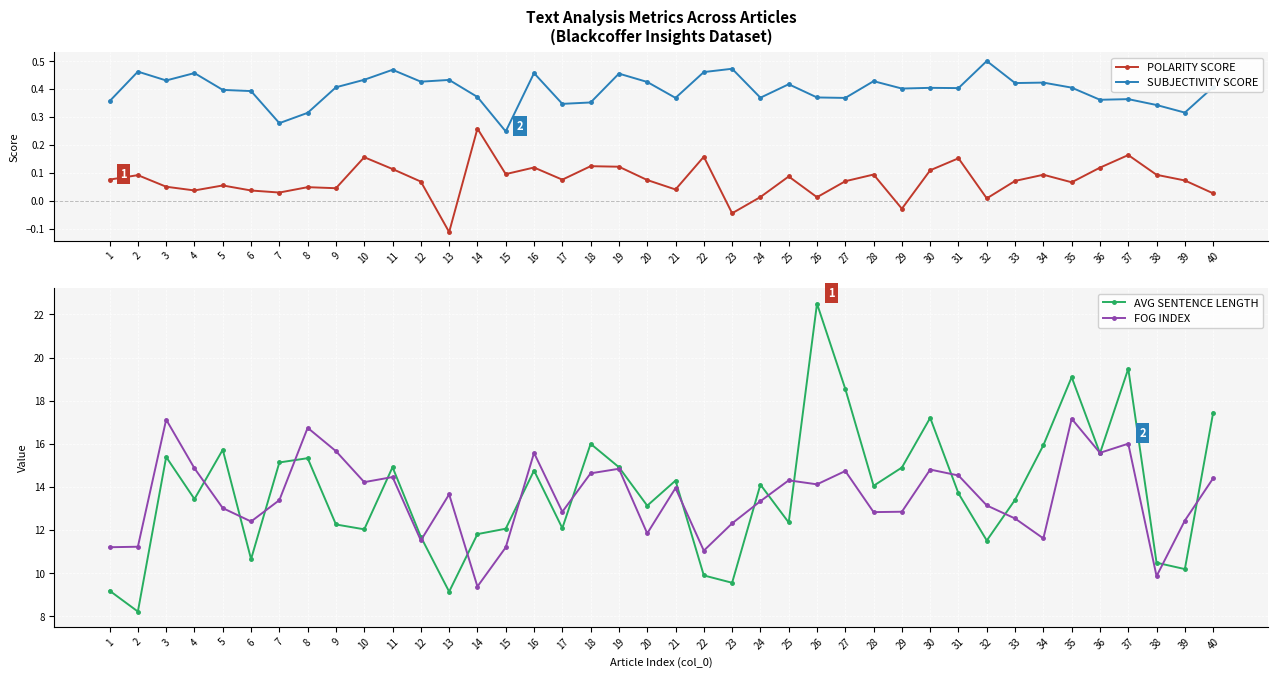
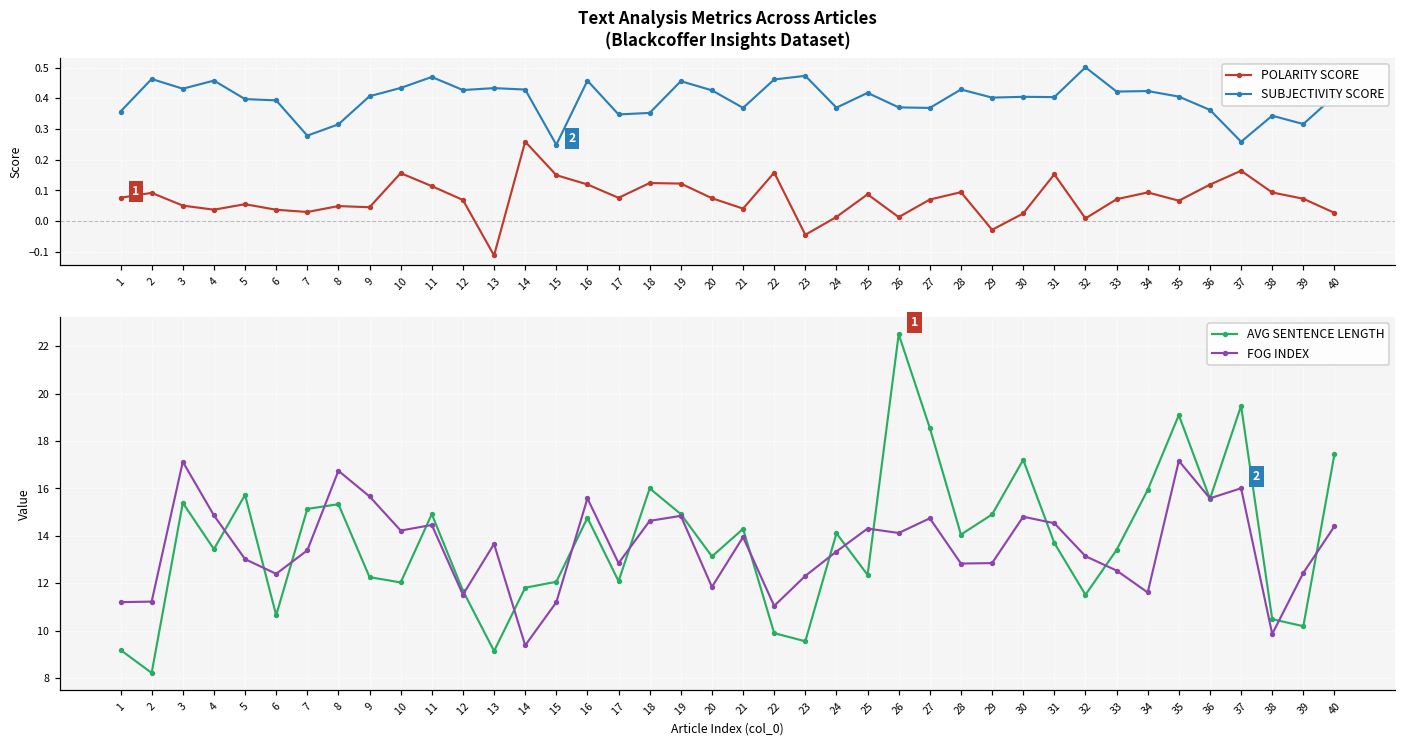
Text Analysis Metrics Across Articles (Blackcoffer Insights Dataset), SUBJECTIVITY SCORE, 14: 0.37 -> 0.43
Text Analysis Metrics Across Articles (Blackcoffer Insights Dataset), POLARITY SCORE, 15: 0.10 -> 0.15
Text Analysis Metrics Across Articles (Blackcoffer Insights Dataset), POLARITY SCORE, 30: 0.11 -> 0.02
Text Analysis Metrics Across Articles (Blackcoffer Insights Dataset), SUBJECTIVITY SCORE, 37: 0.36 -> 0.26
